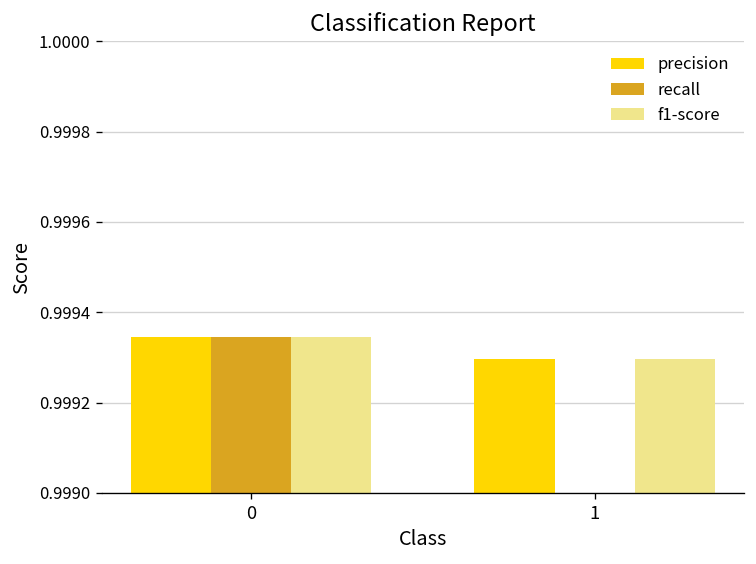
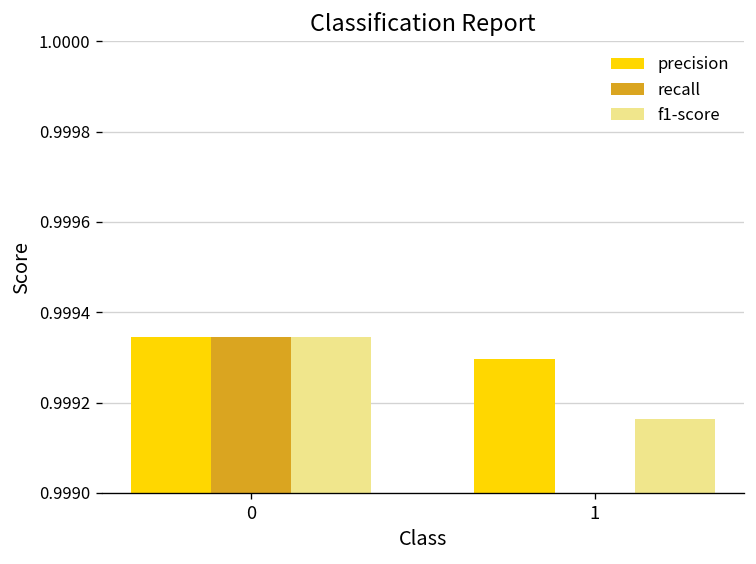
f1-score, 1: 0.99930 -> 0.99916
